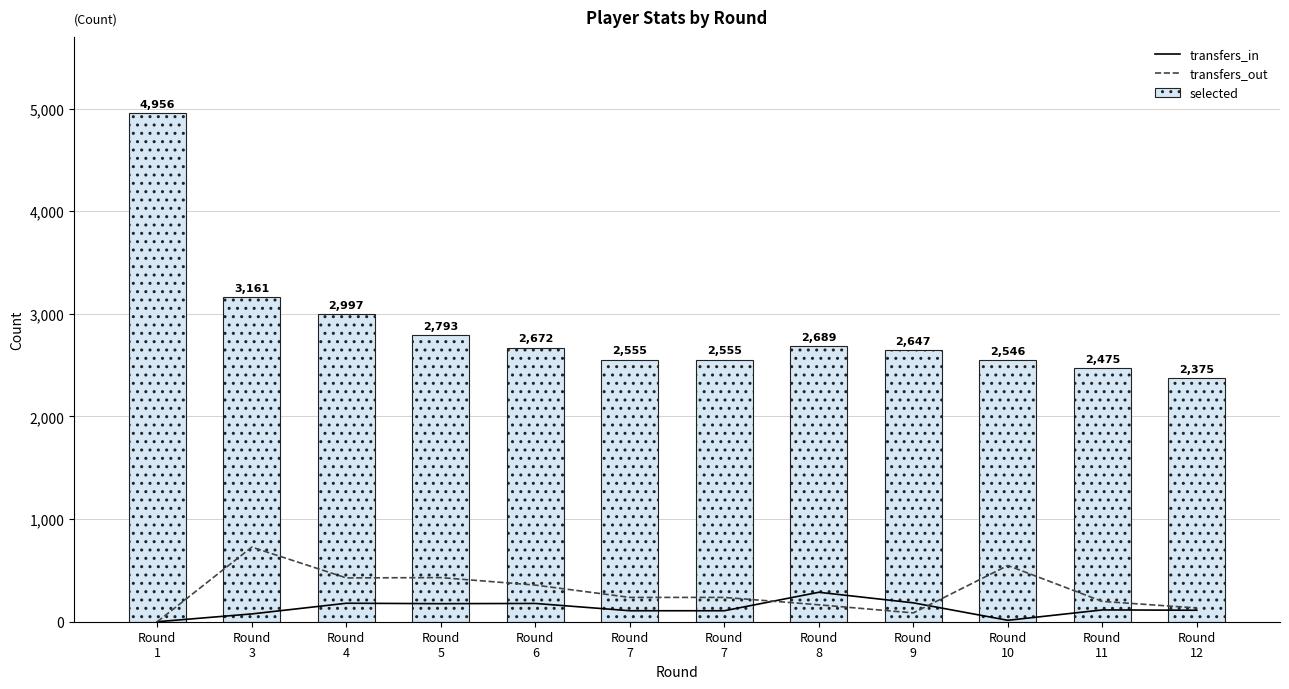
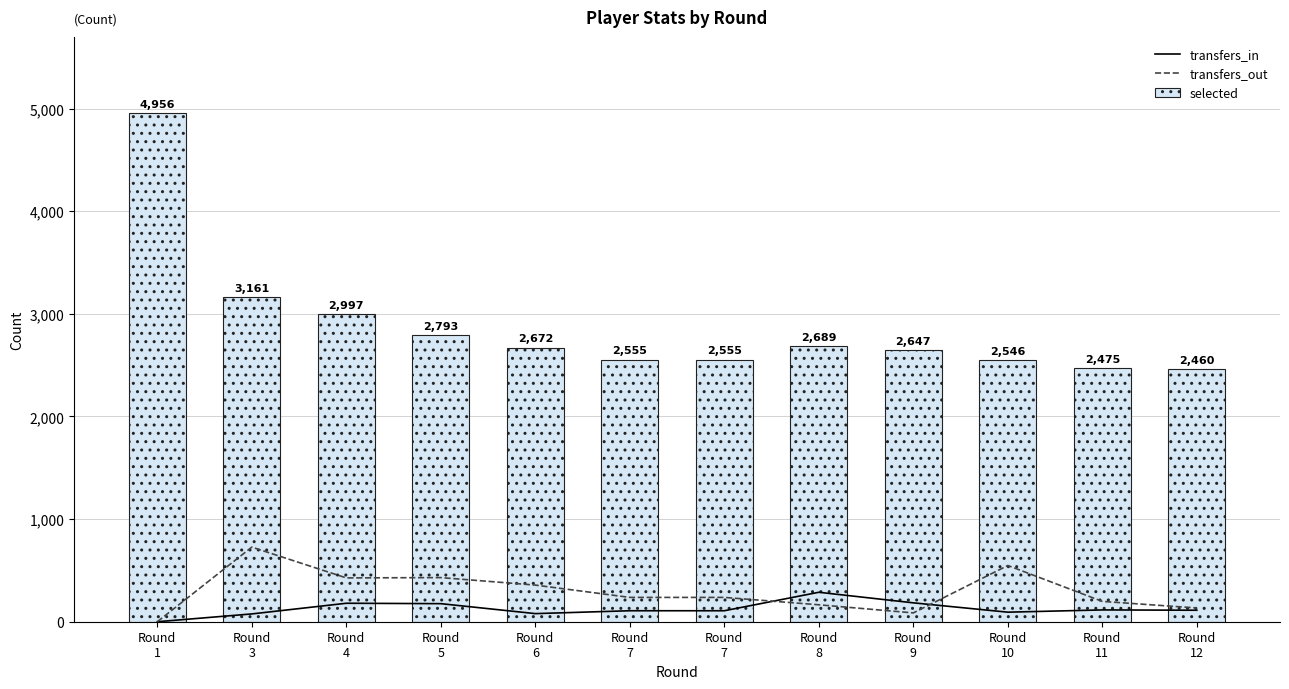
transfers_in, Round 6: 180 -> 80
transfers_in, Round 10: 10 -> 90
selected, Round 12: 2,375 -> 2,460
